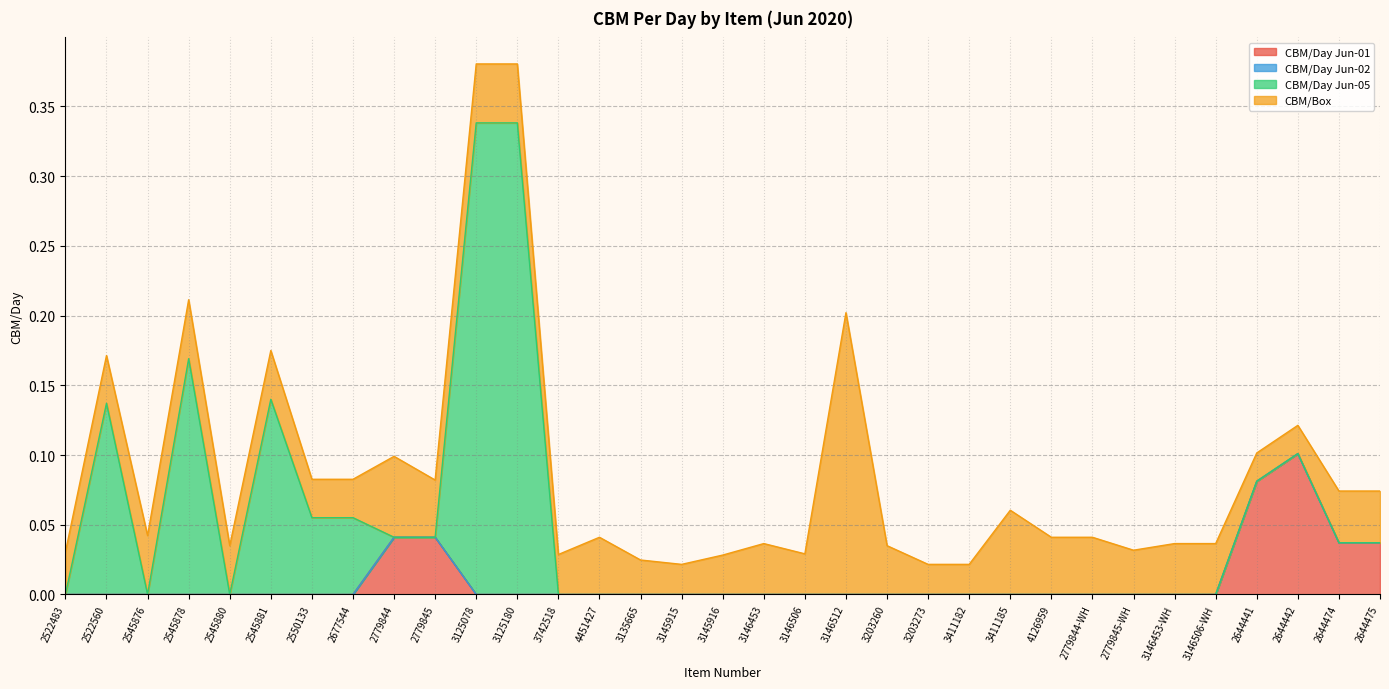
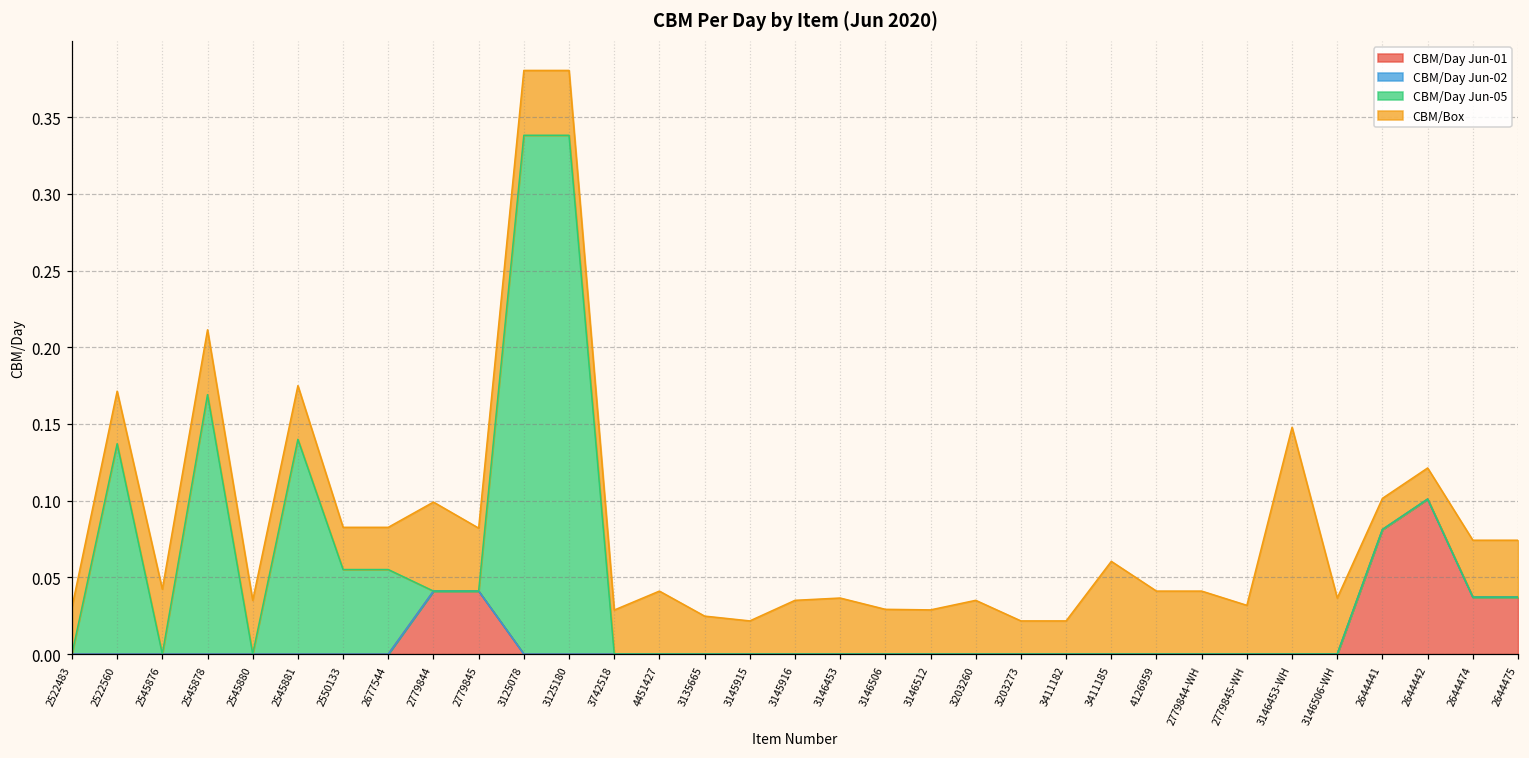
CBM/Box, 3145916: 0.028 -> 0.035
CBM/Box, 3146512: 0.202 -> 0.029
CBM/Box, 3146453-WH: 0.037 -> 0.148
